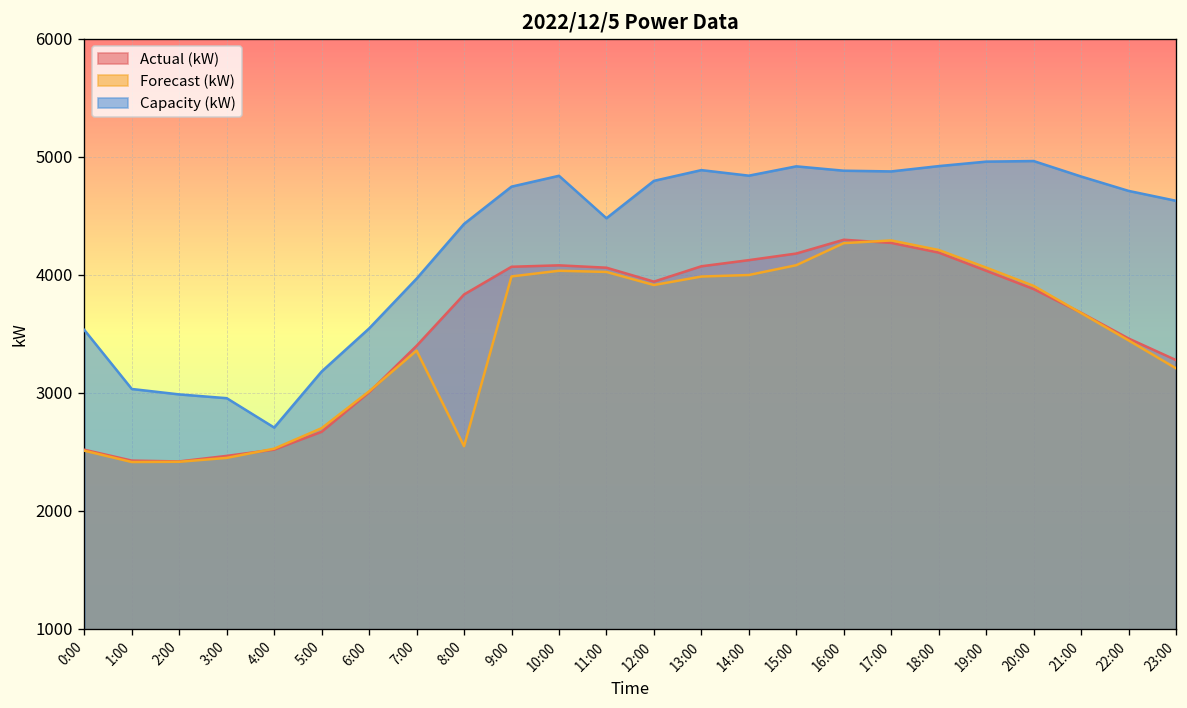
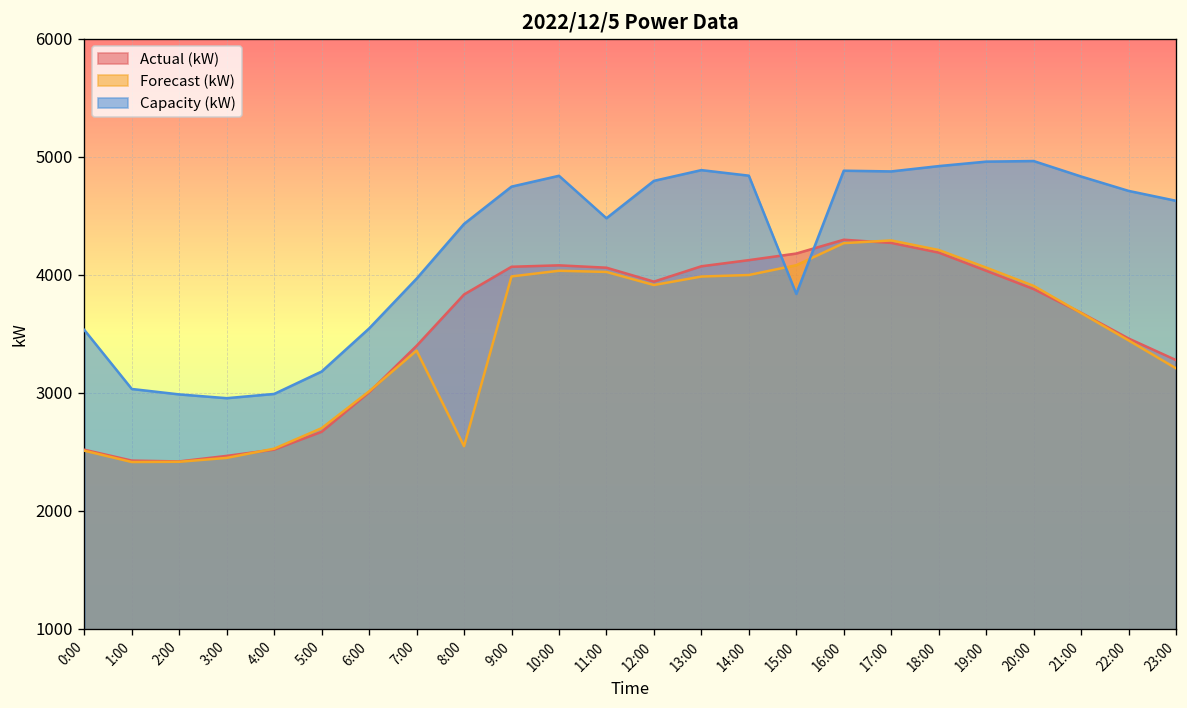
Capacity (kW), 4:00: 2700 -> 3000
Capacity (kW), 15:00: 4900 -> 3800
